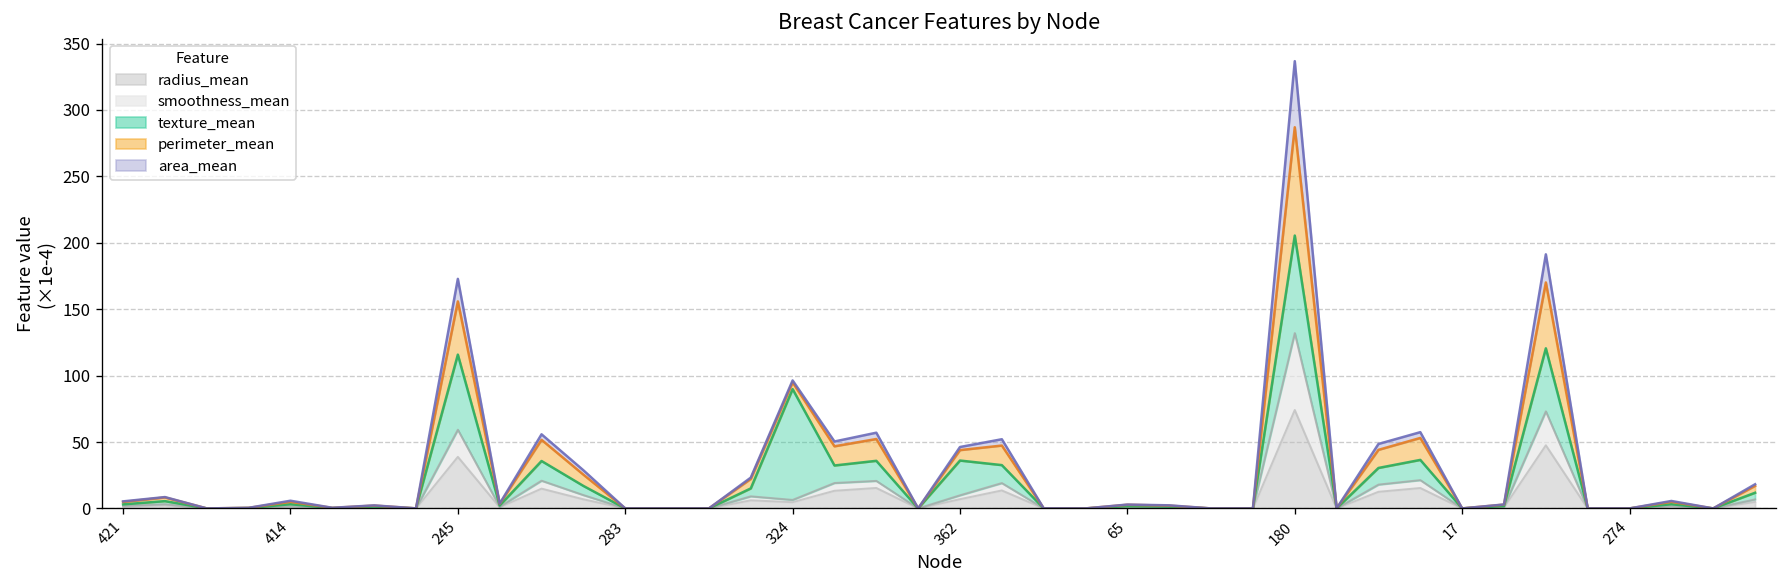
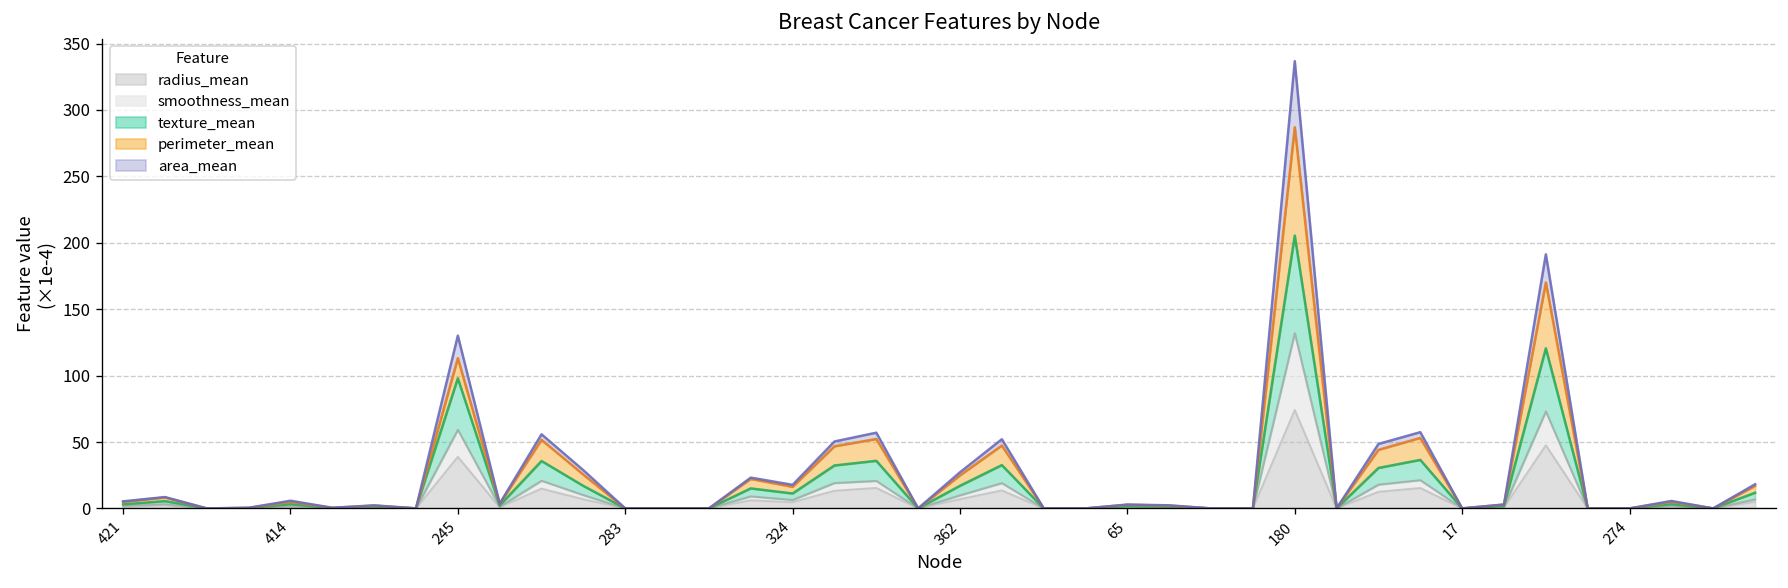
texture_mean, 245: 57 -> 39
perimeter_mean, 245: 40 -> 15
texture_mean, 324: 83 -> 5
texture_mean, 362: 26 -> 7
